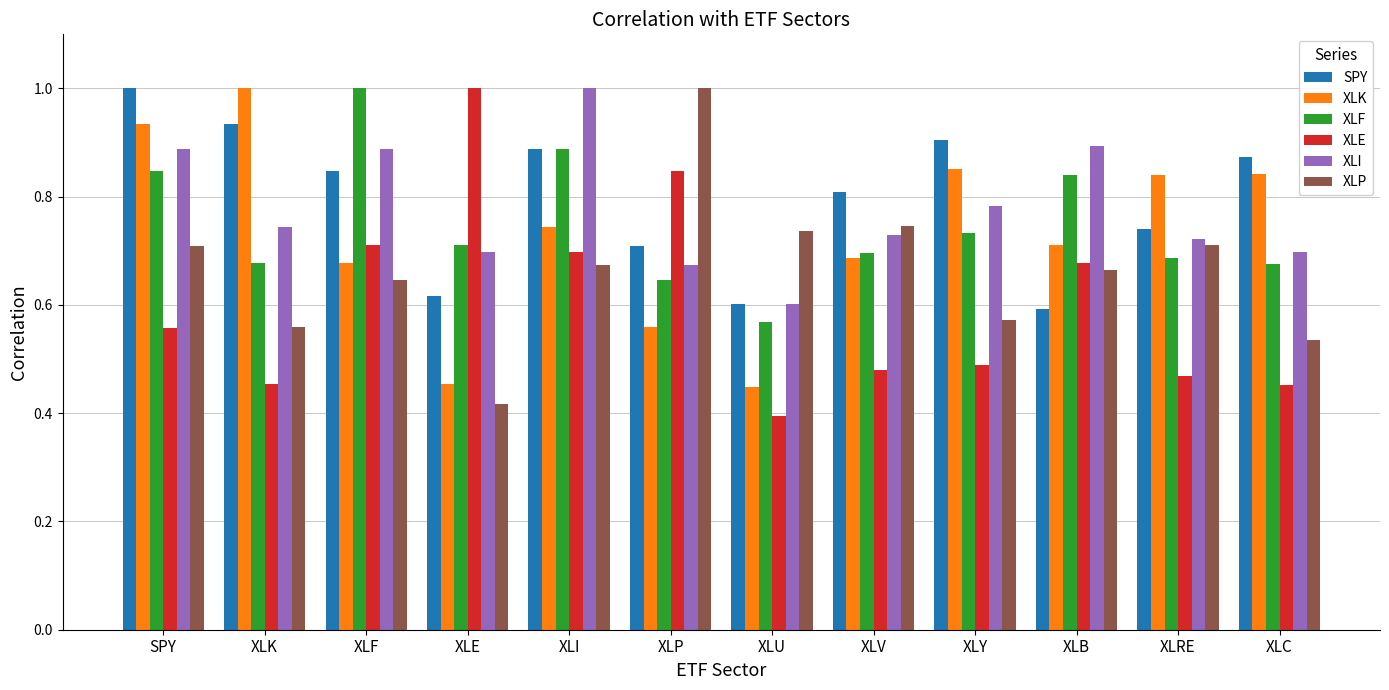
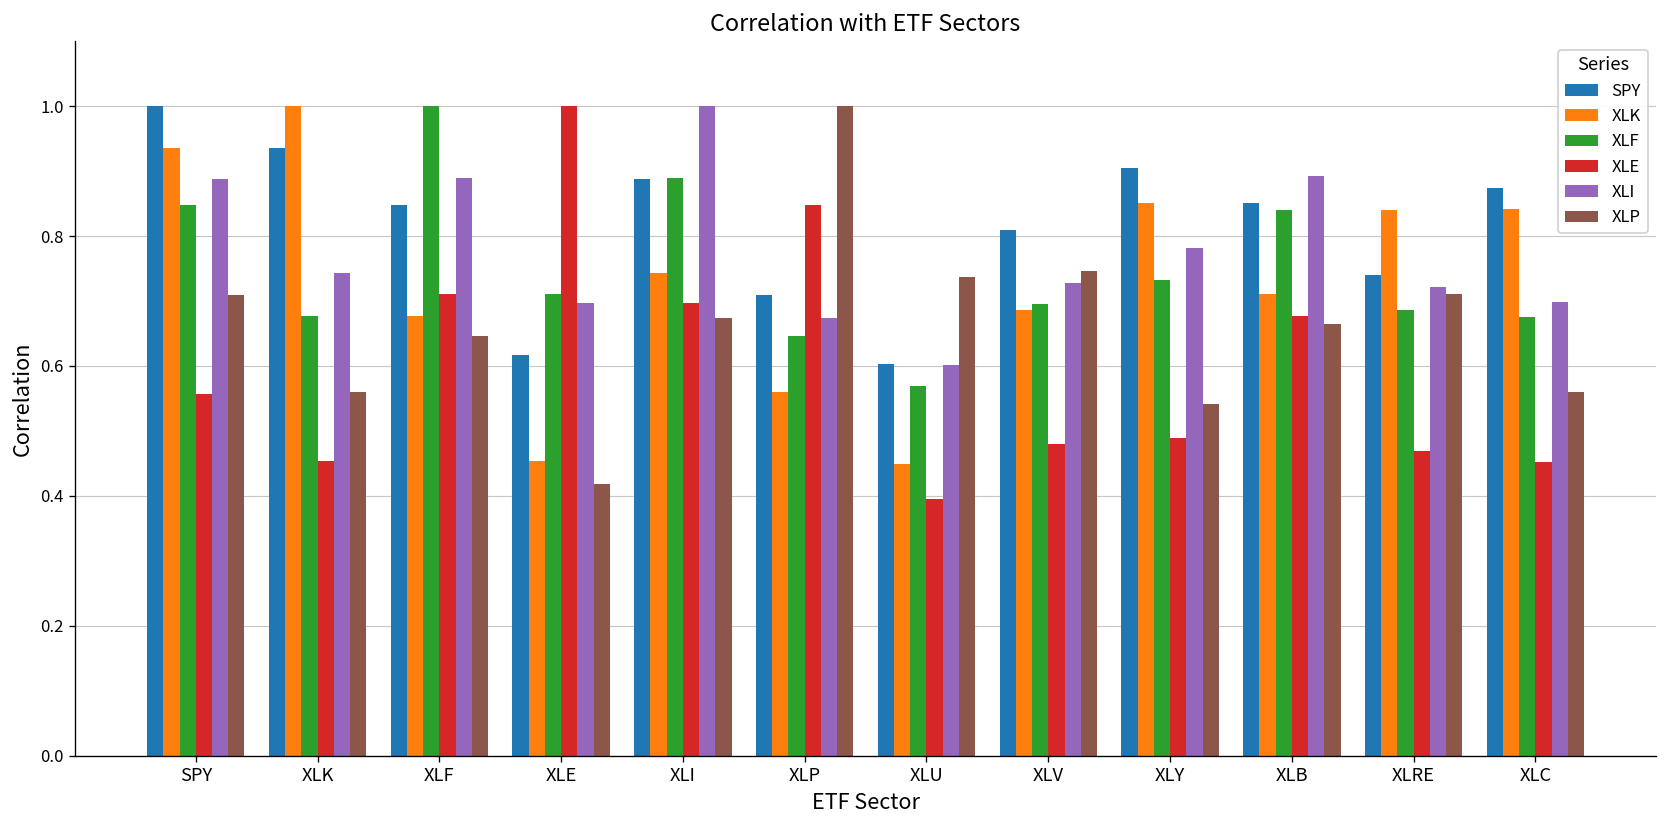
XLP, XLY: 0.57 -> 0.54
SPY, XLB: 0.59 -> 0.85
XLP, XLC: 0.53 -> 0.56
